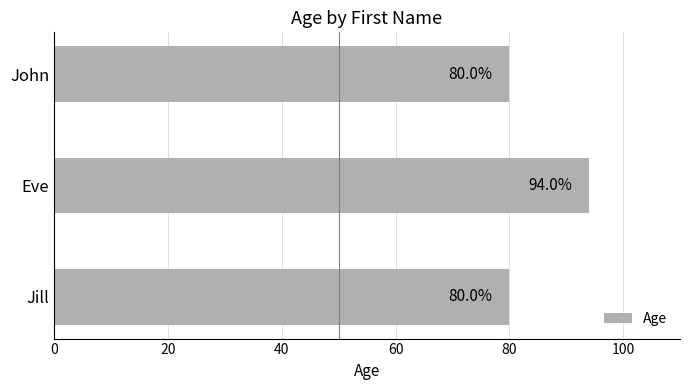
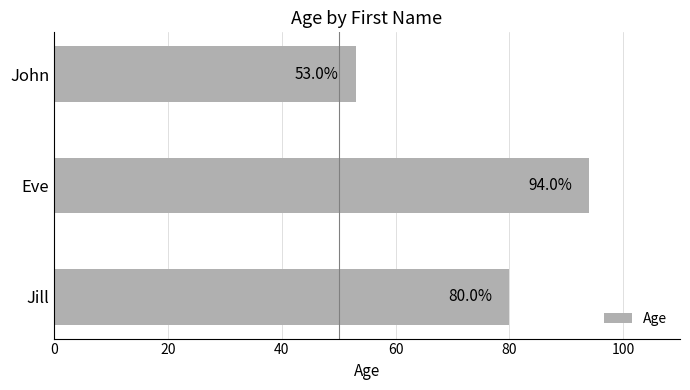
John: 80.0% -> 53.0%
